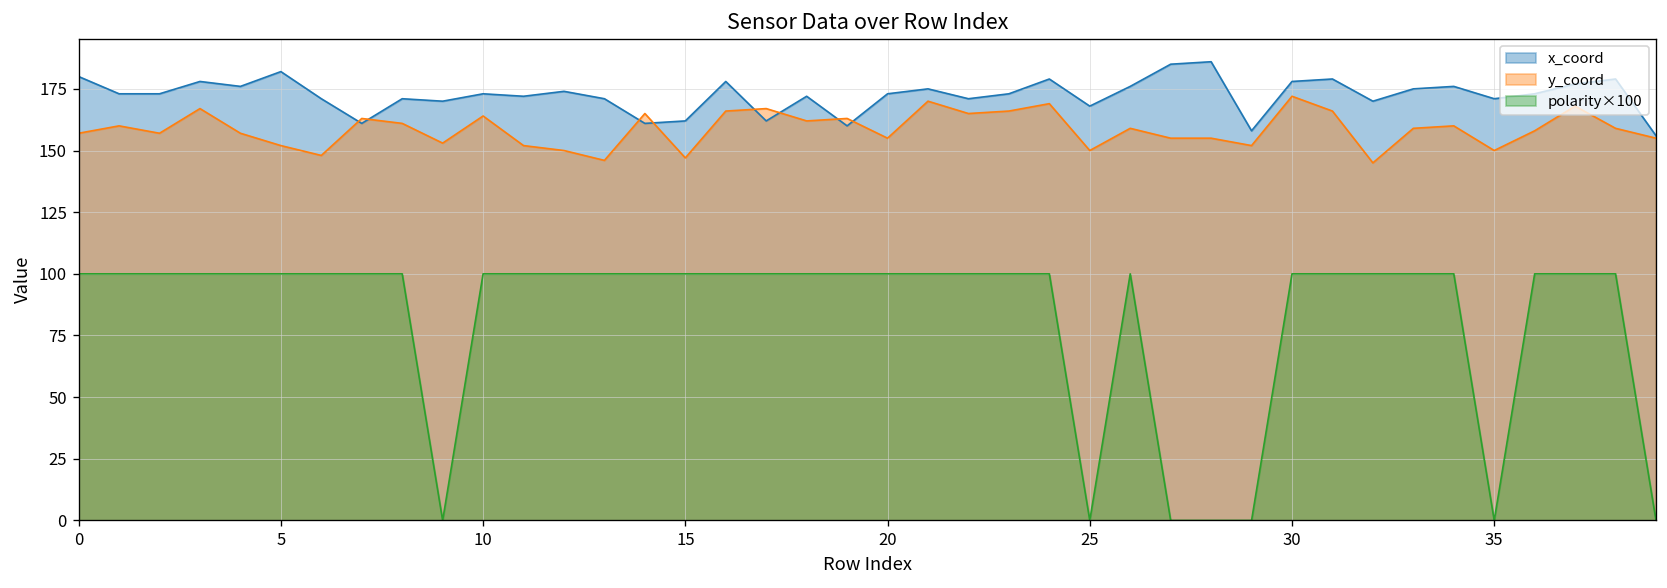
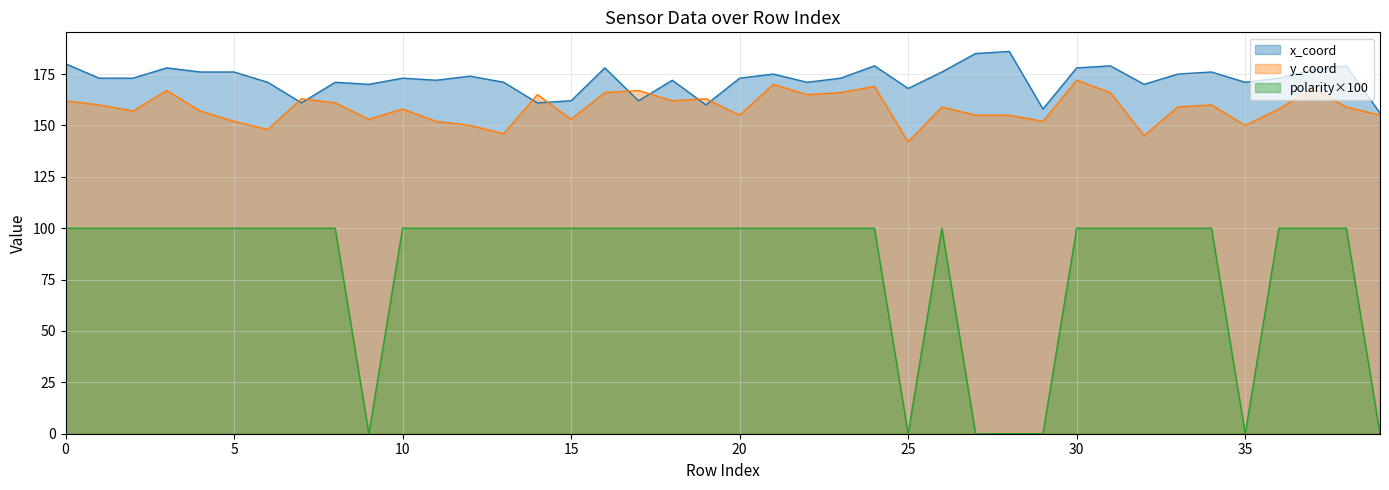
y_coord, 0: 157 -> 162
x_coord, 5: 182 -> 176
y_coord, 10: 164 -> 158
y_coord, 15: 147 -> 153
y_coord, 25: 150 -> 142
